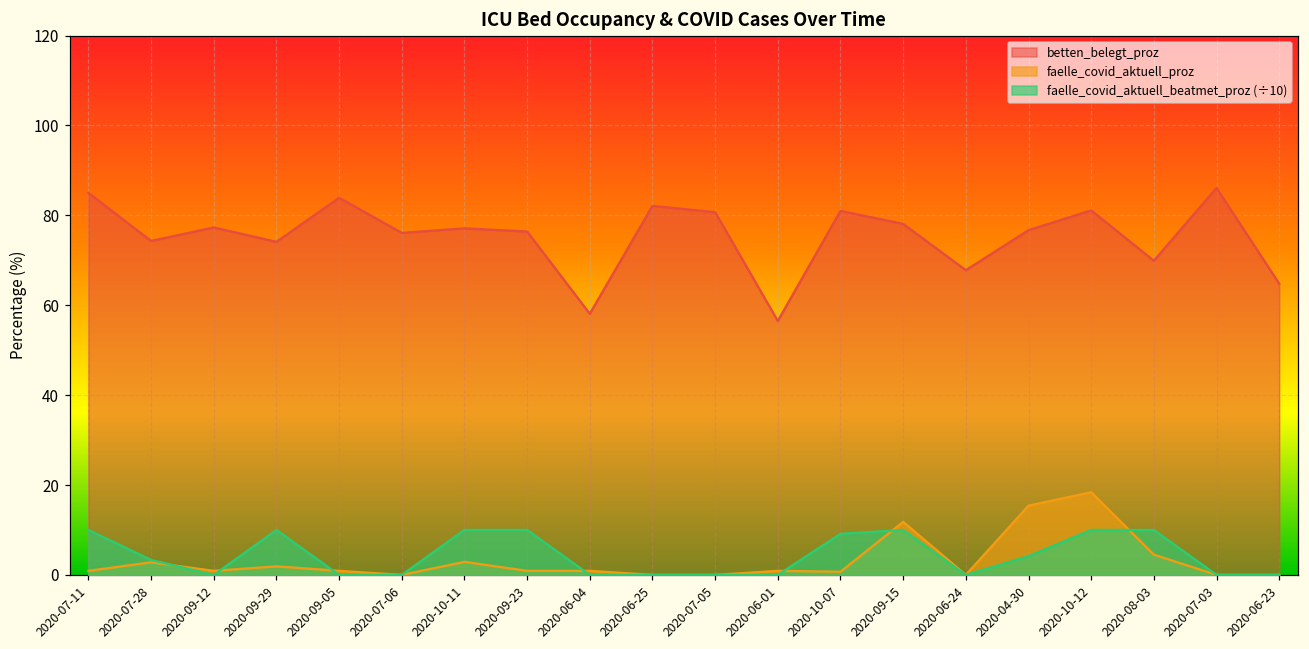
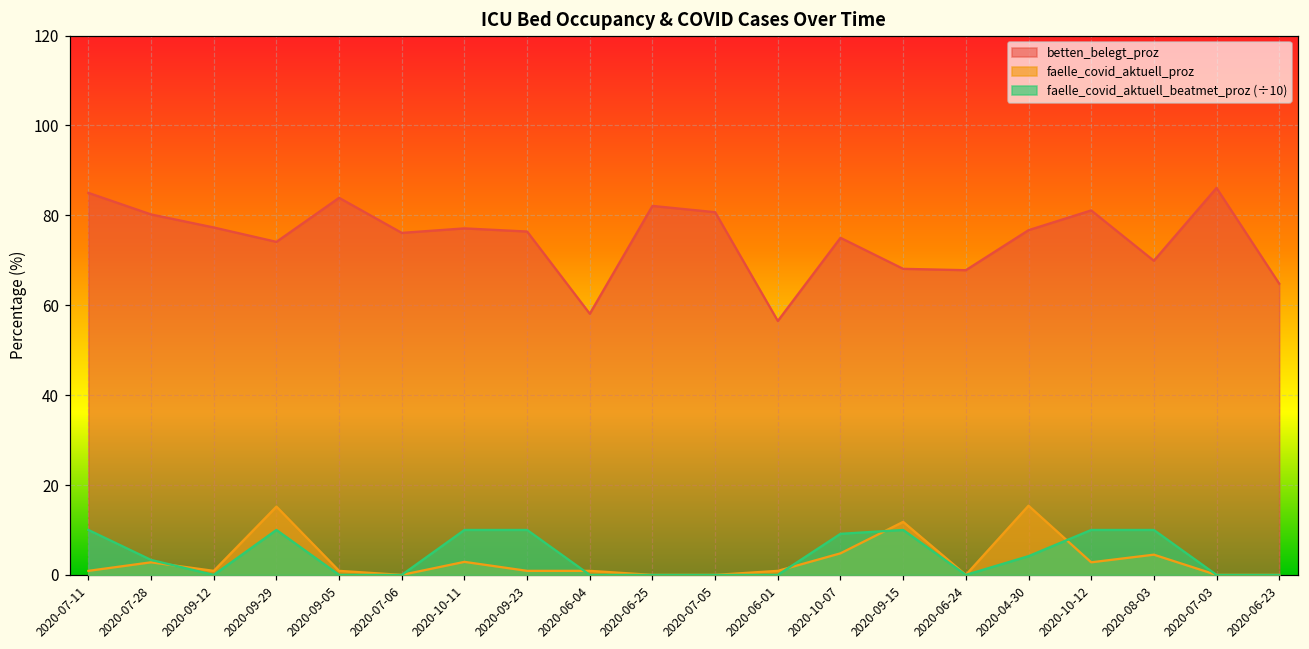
betten_belegt_proz, 2020-07-28: 74 -> 80
faelle_covid_aktuell_proz, 2020-09-29: 2 -> 15
betten_belegt_proz, 2020-10-07: 81 -> 75
faelle_covid_aktuell_proz, 2020-10-07: 1 -> 5
betten_belegt_proz, 2020-09-15: 78 -> 68
faelle_covid_aktuell_proz, 2020-10-12: 18 -> 3
